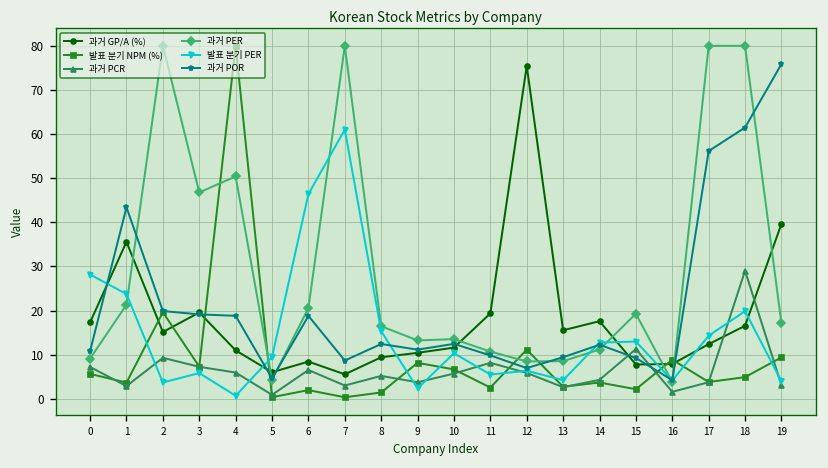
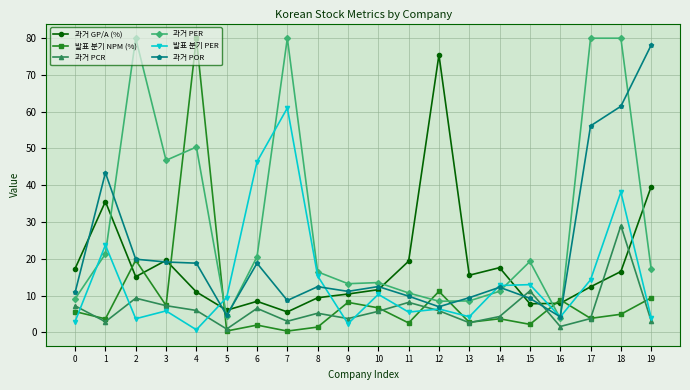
발표 분기 PER, 0: 28 -> 3
발표 분기 PER, 18: 20 -> 38
과거 POR, 19: 76 -> 78
